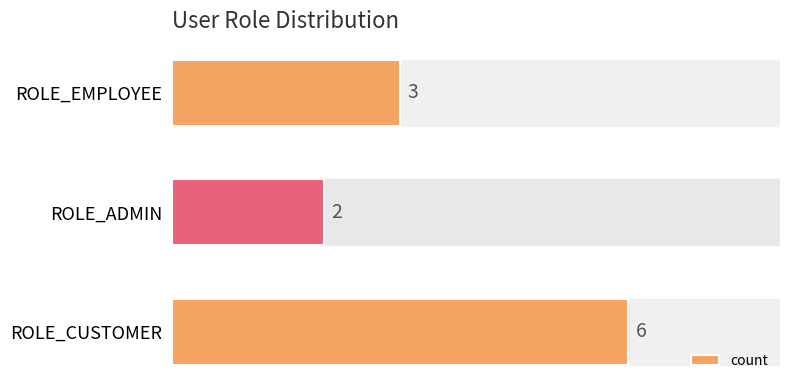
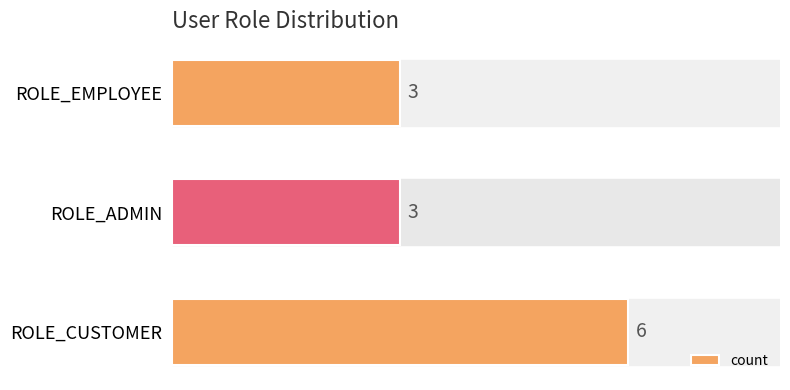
ROLE_ADMIN: 2 -> 3
